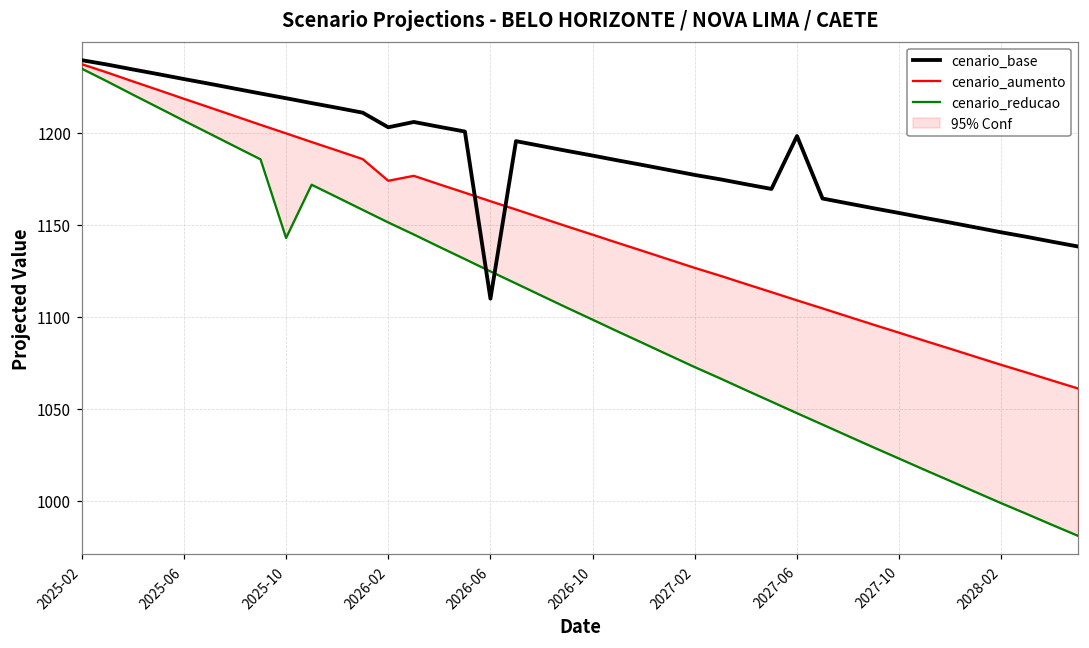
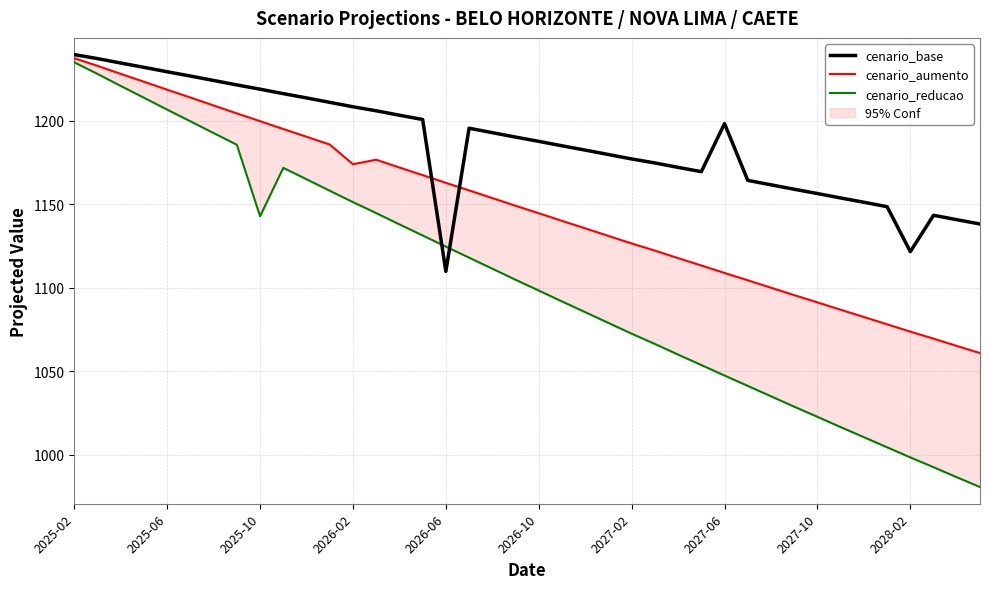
cenario_base, 2026-02: 1203 -> 1208
cenario_base, 2028-02: 1146 -> 1122
